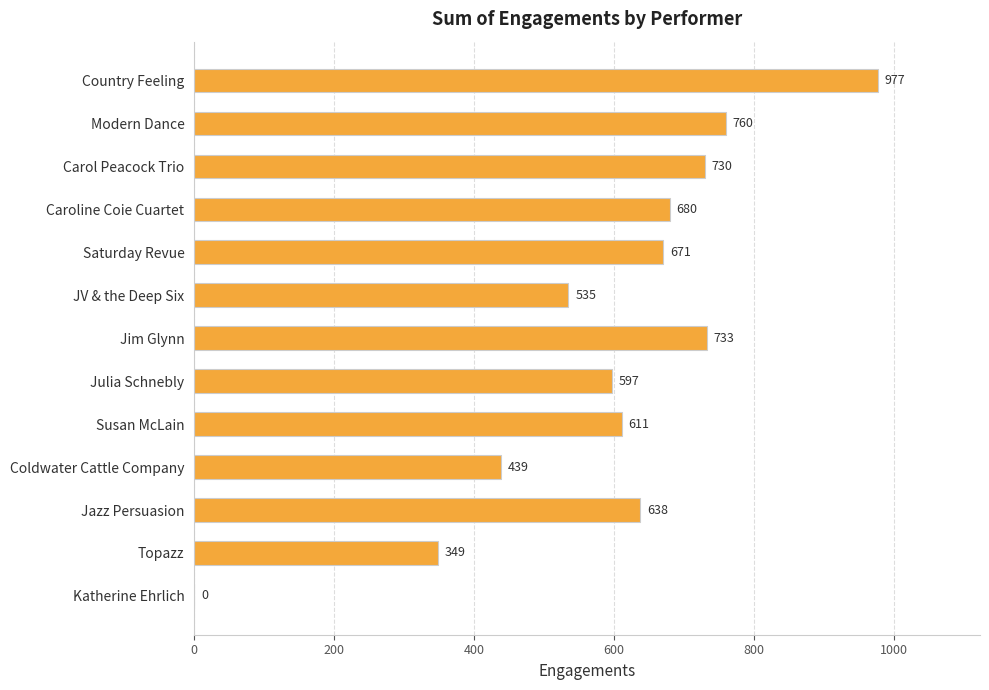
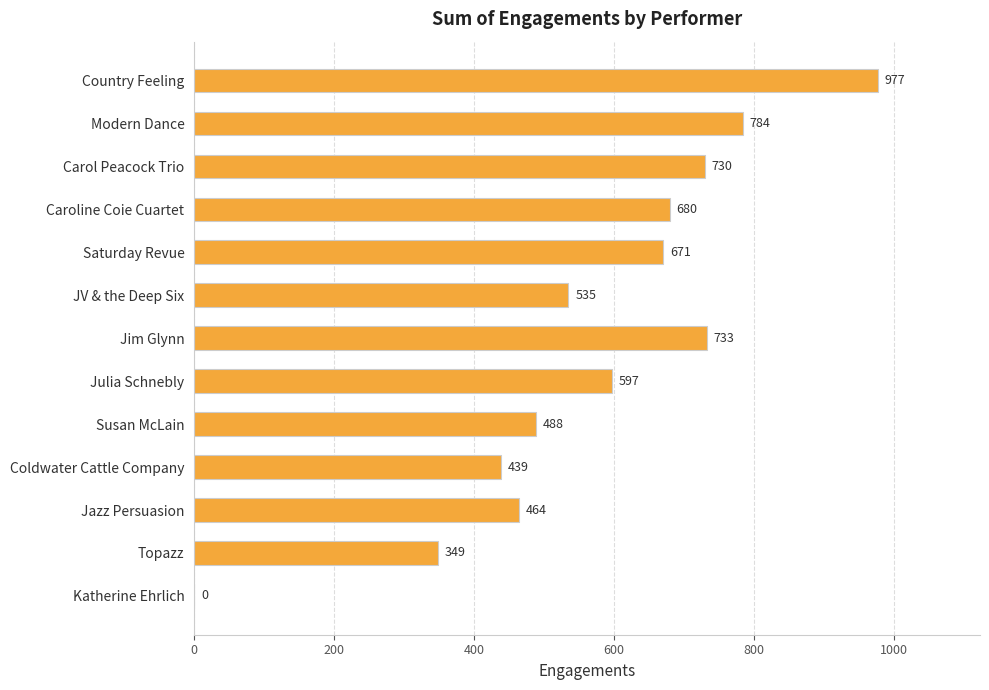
Modern Dance: 760 -> 784
Susan McLain: 611 -> 488
Jazz Persuasion: 638 -> 464
